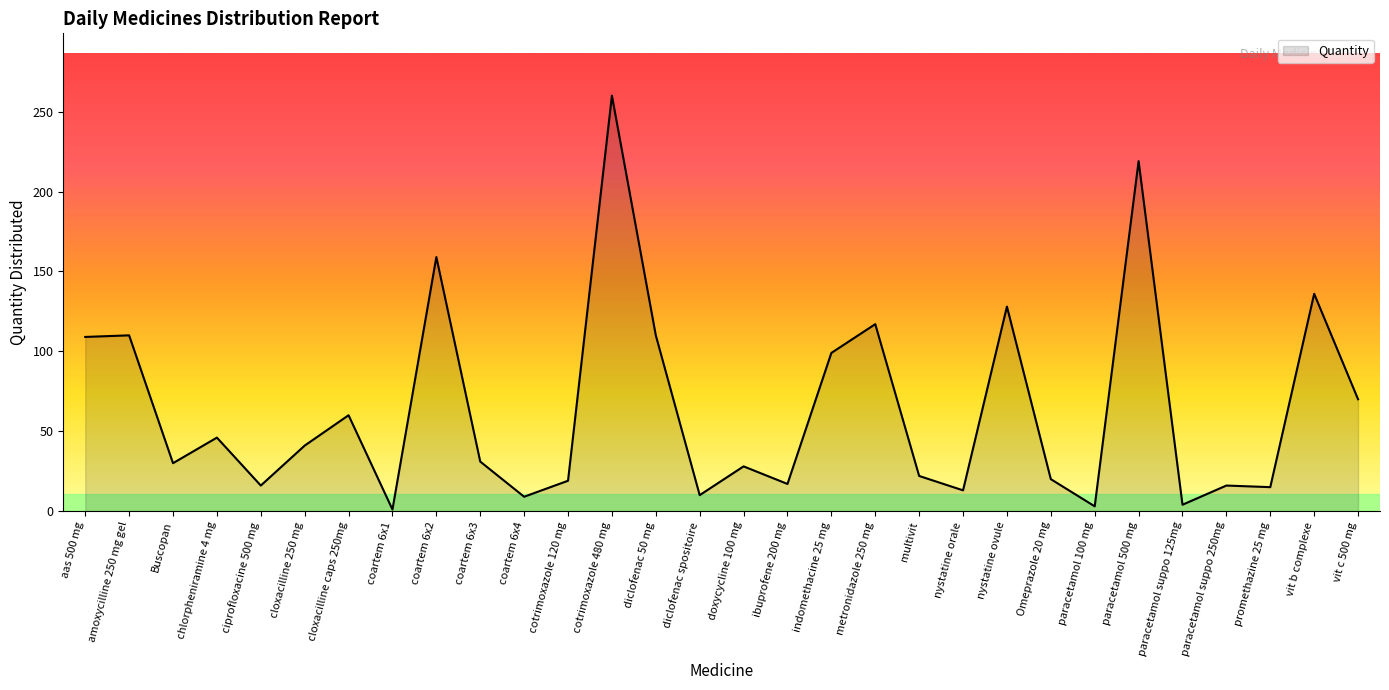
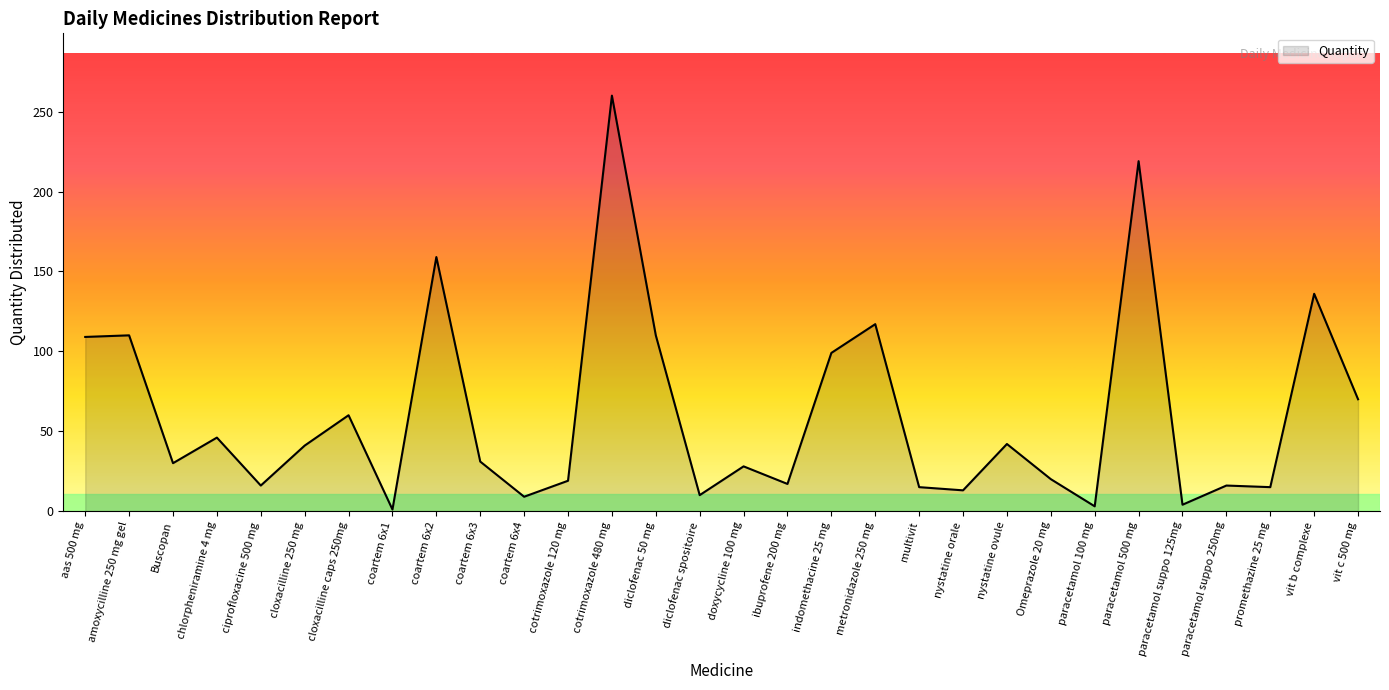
multivit: 22 -> 15
nystatine ovule: 128 -> 42
